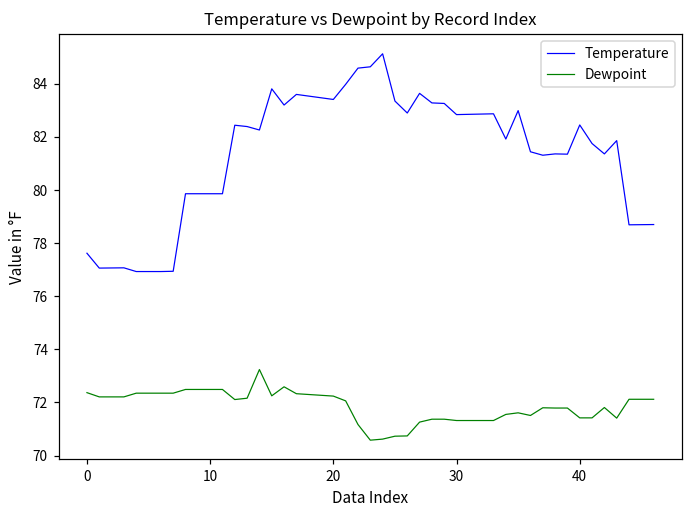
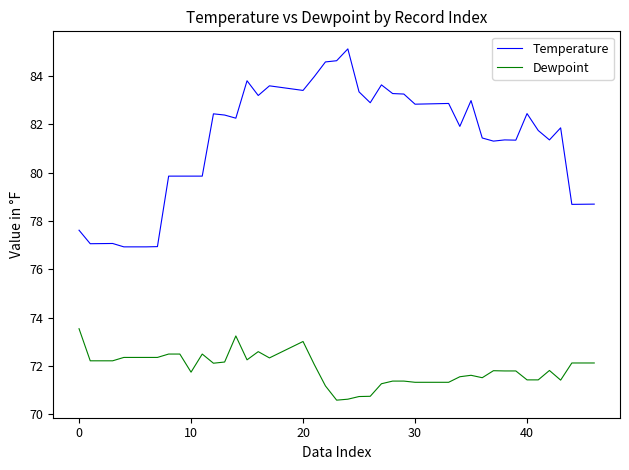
Dewpoint, 0: 72.4 -> 73.5
Dewpoint, 10: 72.5 -> 71.7
Dewpoint, 20: 72.2 -> 73.0
